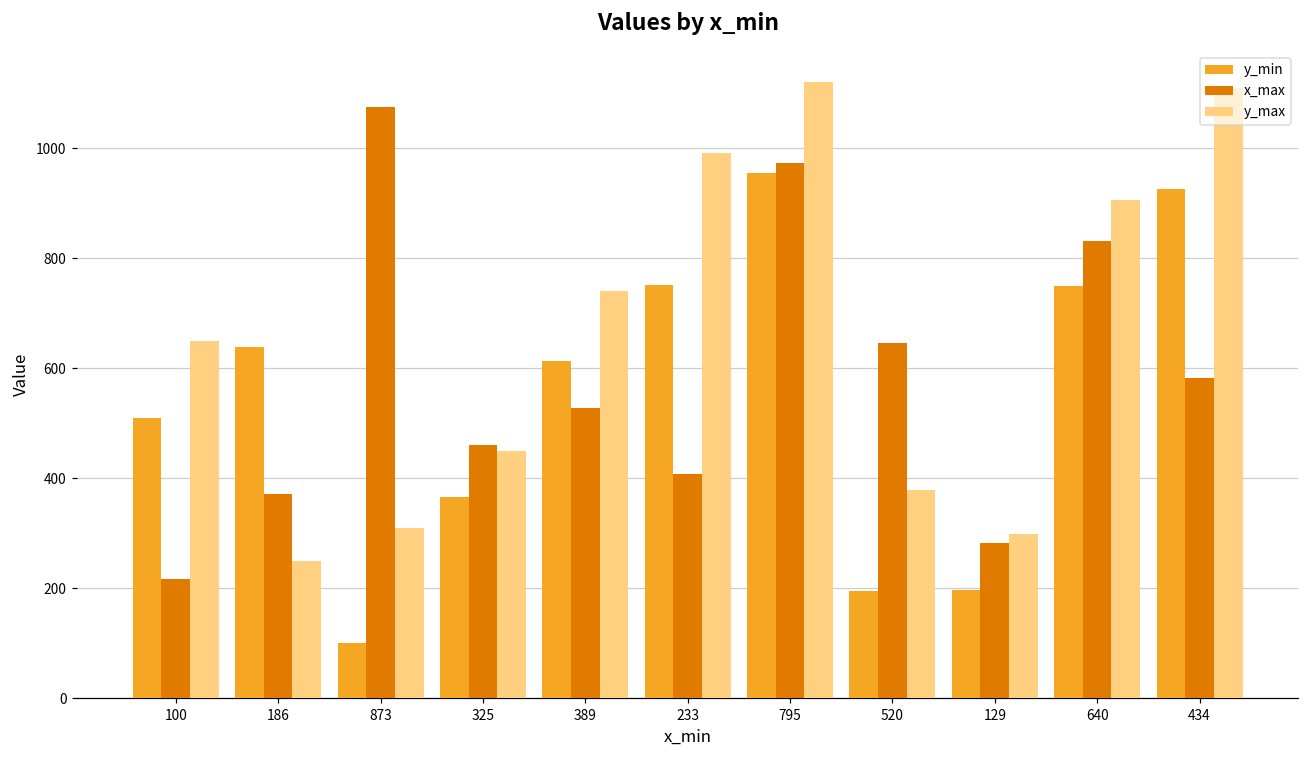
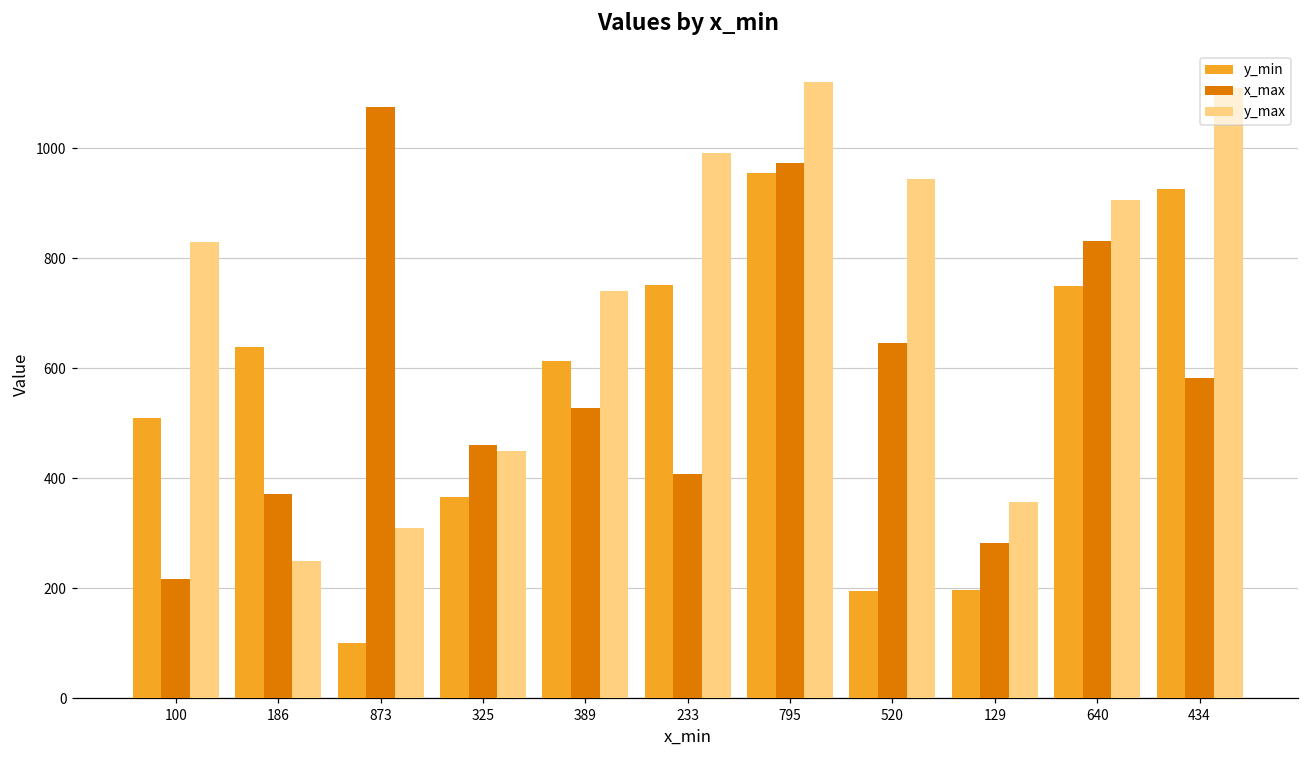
y_max, 100: 650 -> 830
y_max, 520: 380 -> 940
y_max, 129: 300 -> 360
